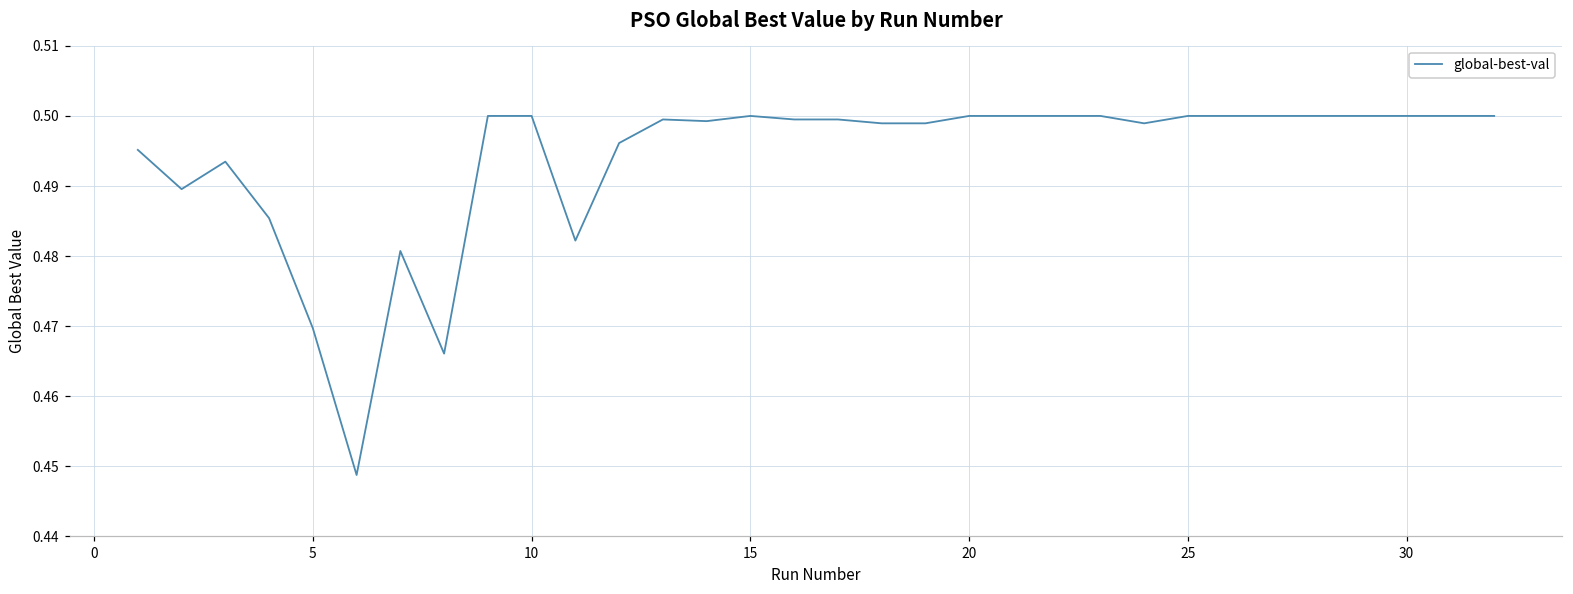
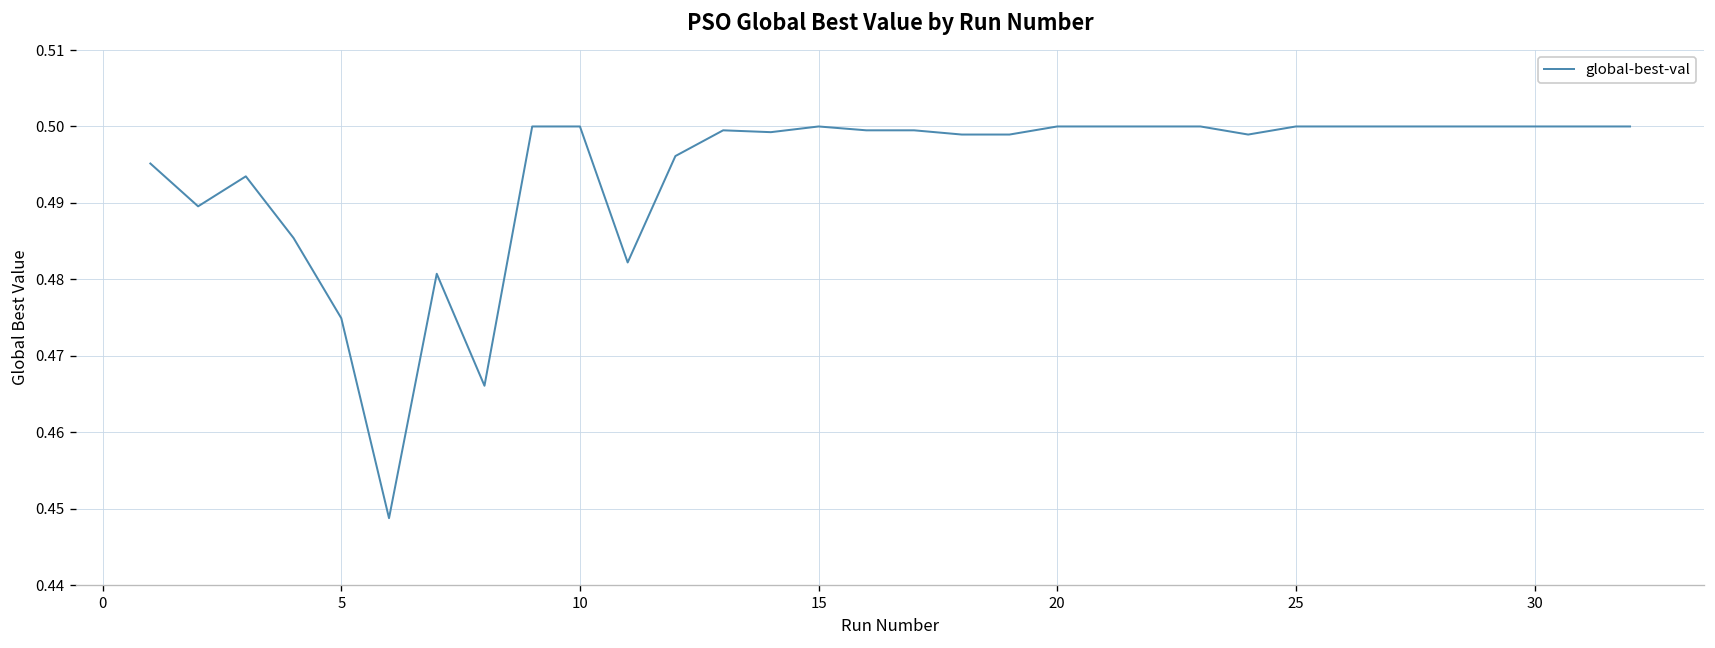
5: 0.470 -> 0.475
